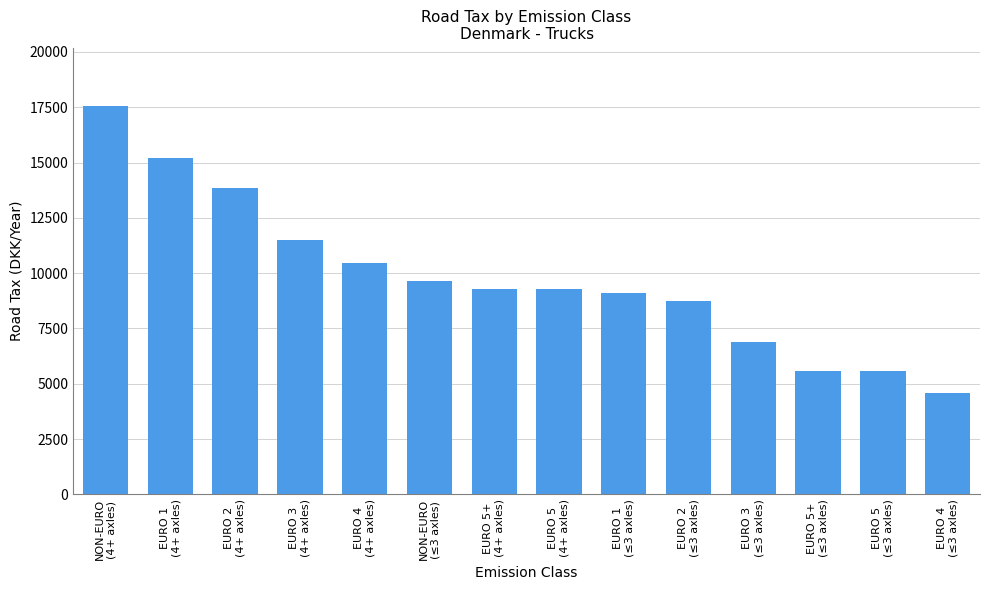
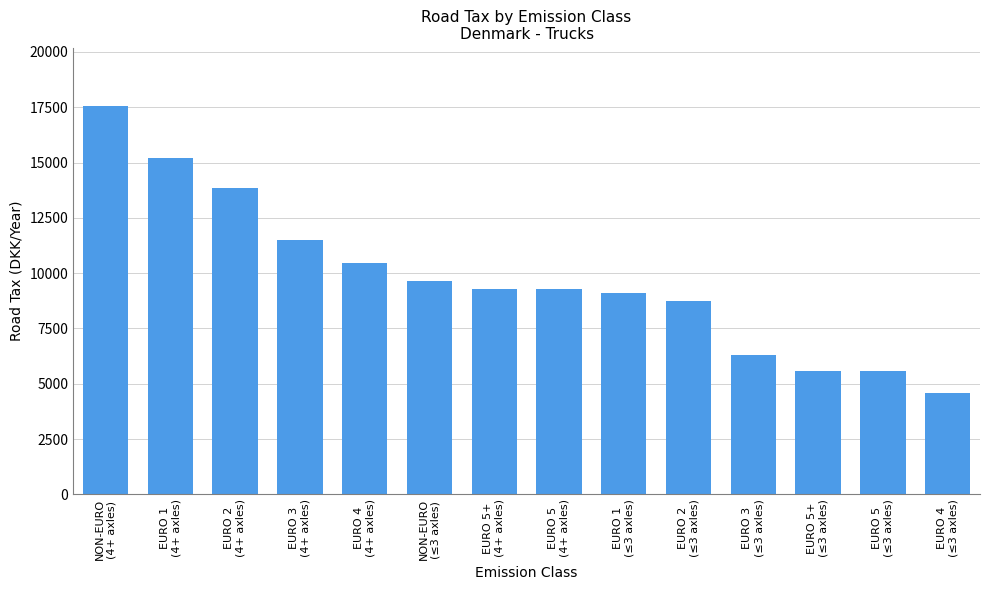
EURO 3 (≤3 axles): 6900 -> 6300
